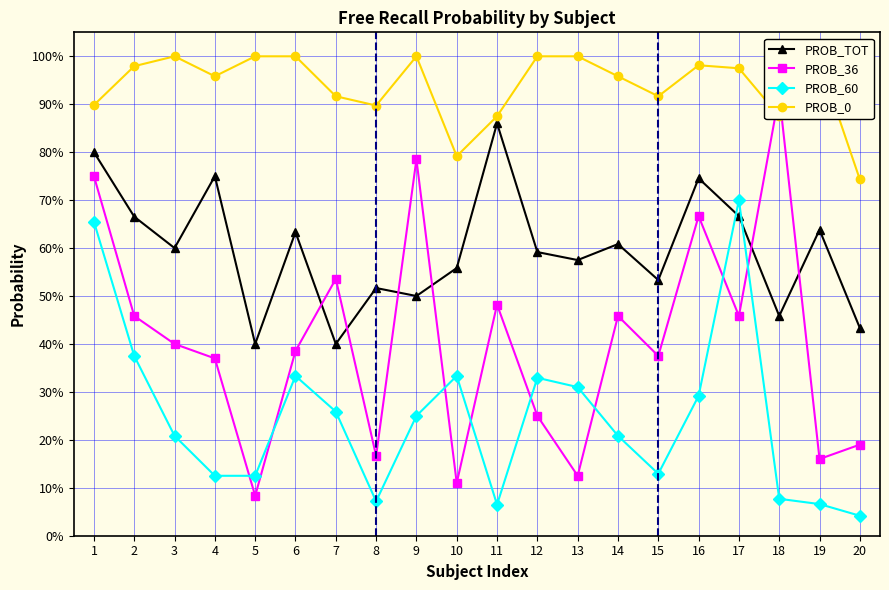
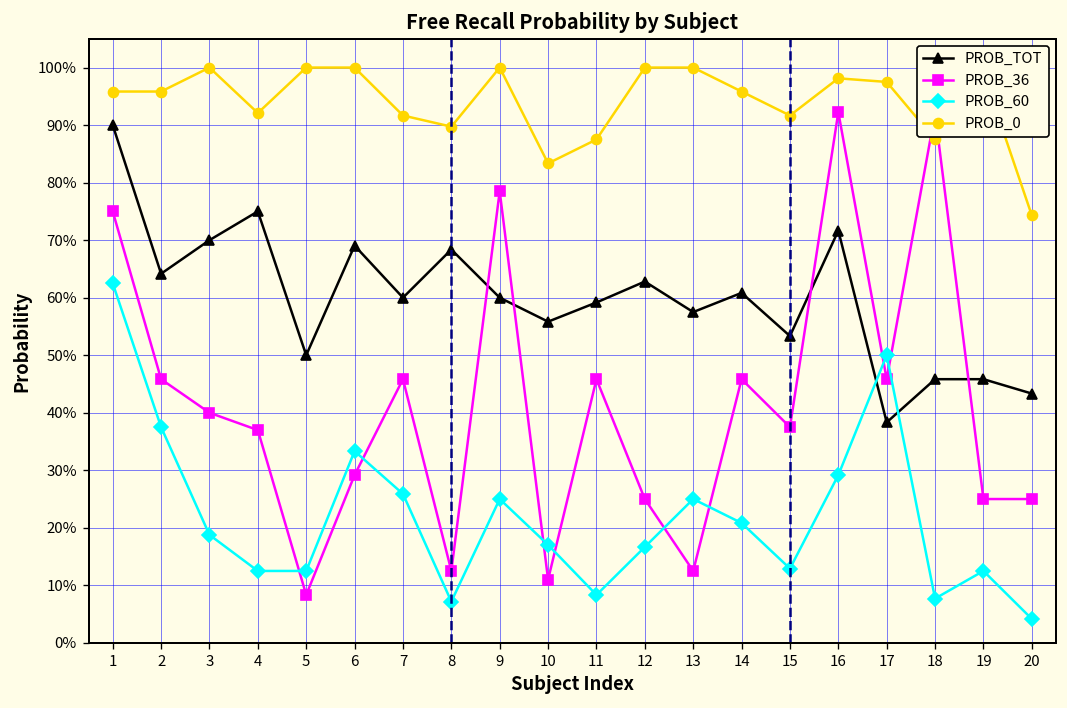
PROB_TOT, 1: 80% -> 90%
PROB_60, 1: 66% -> 63%
PROB_0, 1: 90% -> 96%
PROB_TOT, 2: 67% -> 64%
PROB_0, 2: 98% -> 96%
PROB_TOT, 3: 60% -> 70%
PROB_60, 3: 21% -> 19%
PROB_0, 4: 96% -> 92%
PROB_TOT, 5: 40% -> 50%
PROB_TOT, 6: 63% -> 69%
PROB_36, 6: 39% -> 29%
PROB_TOT, 7: 40% -> 60%
PROB_36, 7: 54% -> 46%
PROB_TOT, 8: 52% -> 68%
PROB_36, 8: 17% -> 13%
PROB_TOT, 9: 50% -> 60%
PROB_60, 10: 33% -> 17%
PROB_0, 10: 79% -> 83%
PROB_TOT, 11: 86% -> 59%
PROB_36, 11: 48% -> 46%
PROB_60, 11: 6% -> 8%
PROB_TOT, 12: 59% -> 63%
PROB_60, 12: 33% -> 17%
PROB_60, 13: 31% -> 25%
PROB_TOT, 16: 75% -> 72%
PROB_36, 16: 67% -> 92%
PROB_TOT, 17: 67% -> 38%
PROB_60, 17: 70% -> 50%
PROB_TOT, 19: 64% -> 46%
PROB_36, 19: 16% -> 25%
PROB_60, 19: 7% -> 13%
PROB_36, 20: 19% -> 25%
